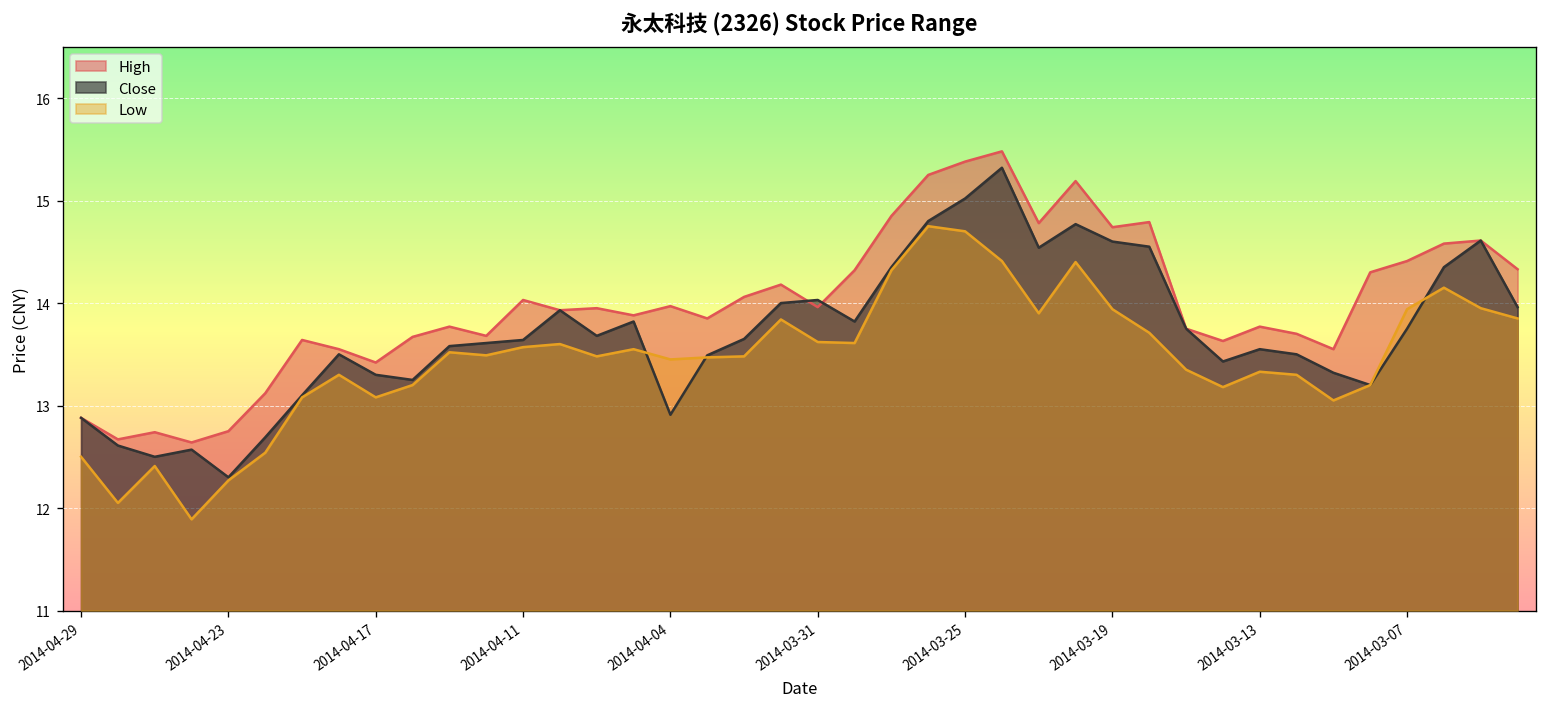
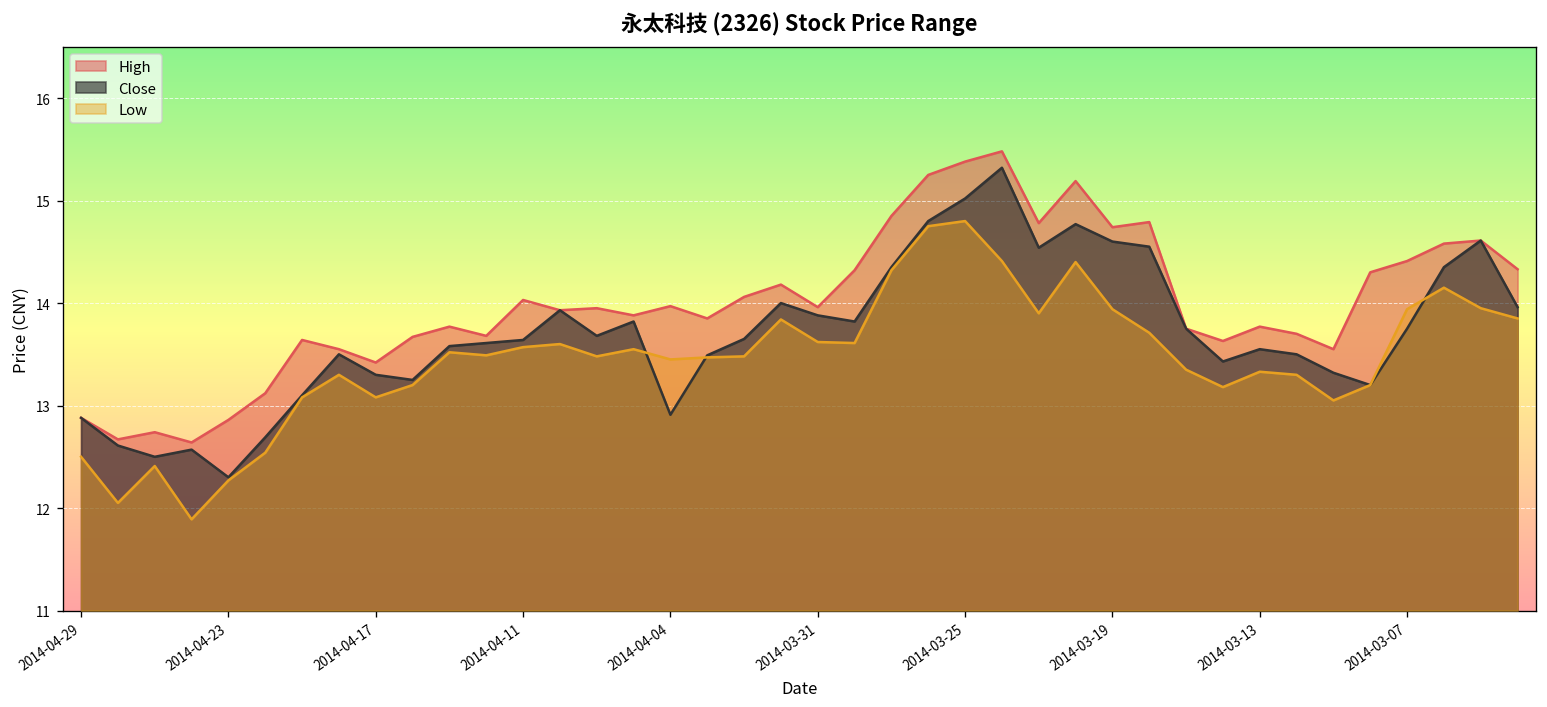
High, 2014-04-23: 12.8 -> 12.9
Close, 2014-03-31: 14.0 -> 13.9
Low, 2014-03-25: 14.7 -> 14.8
